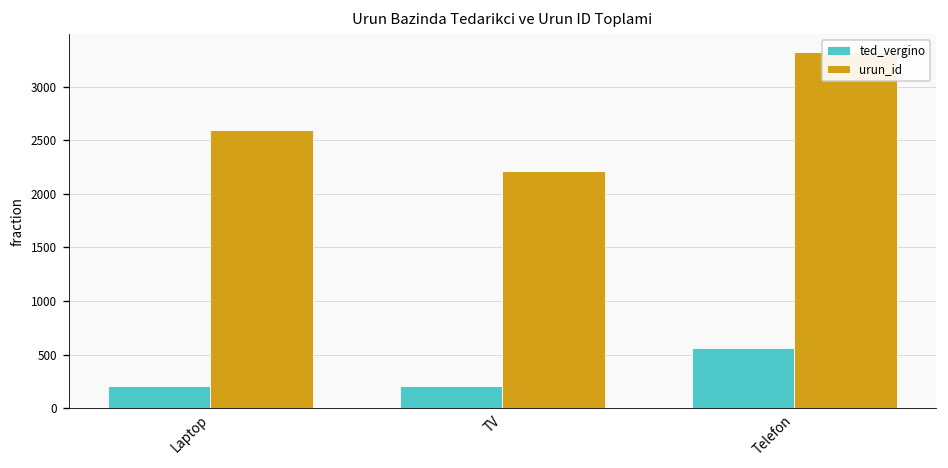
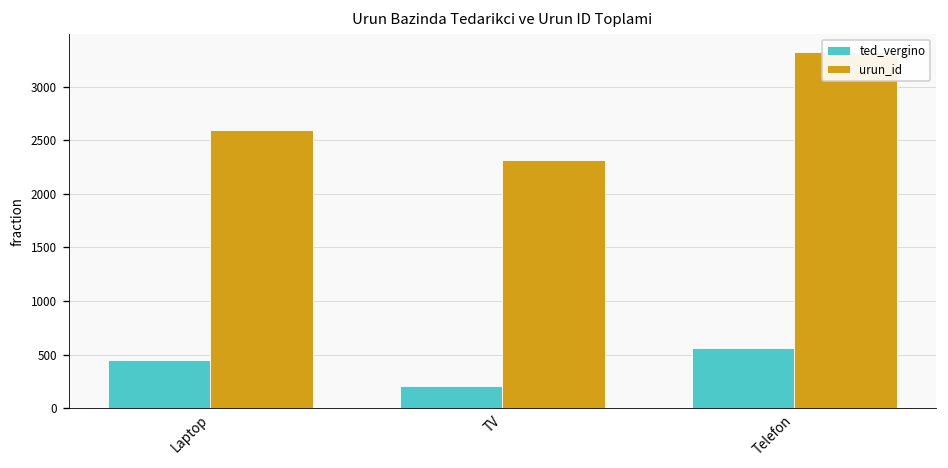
ted_vergino, Laptop: 200 -> 500
urun_id, TV: 2200 -> 2300
